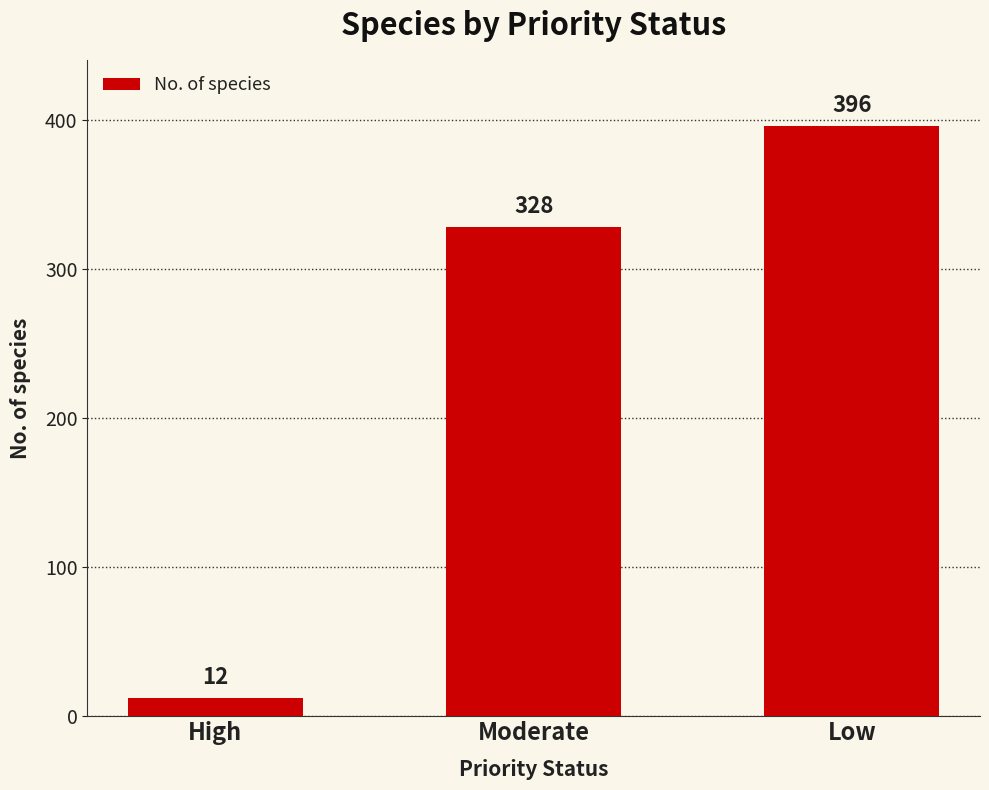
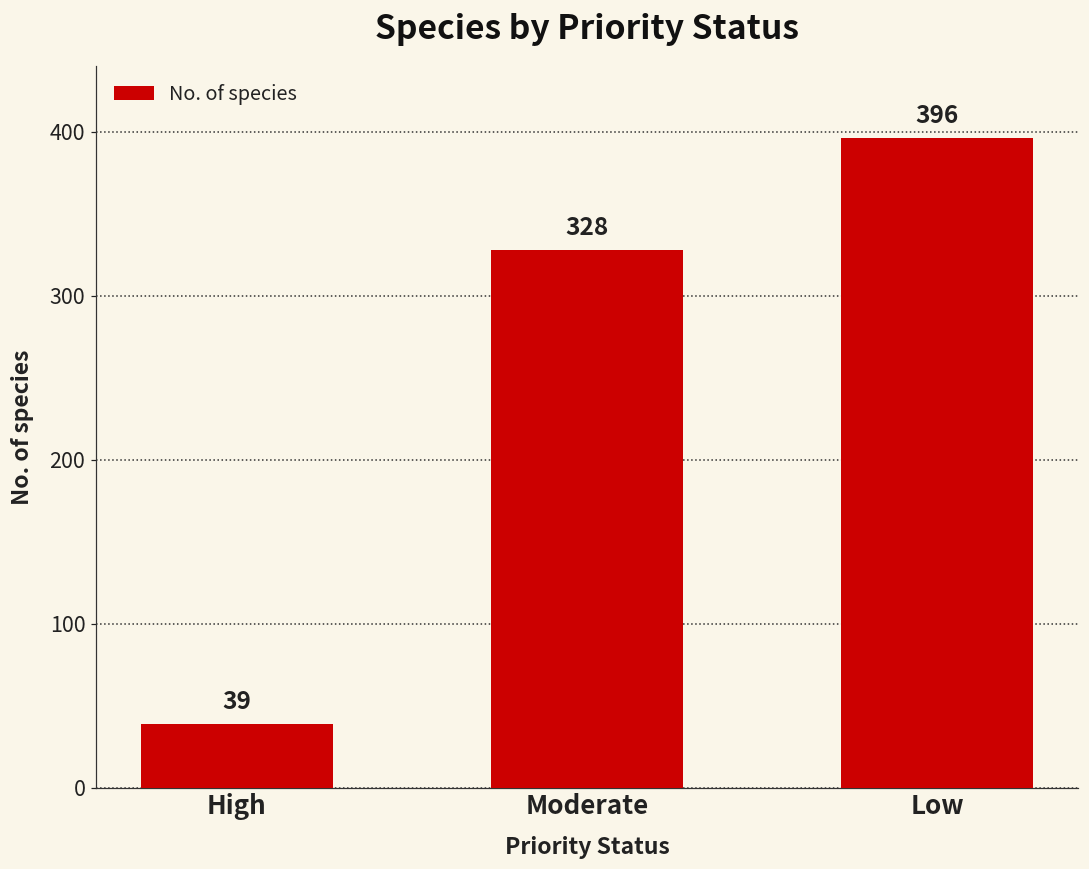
High: 12 -> 39
